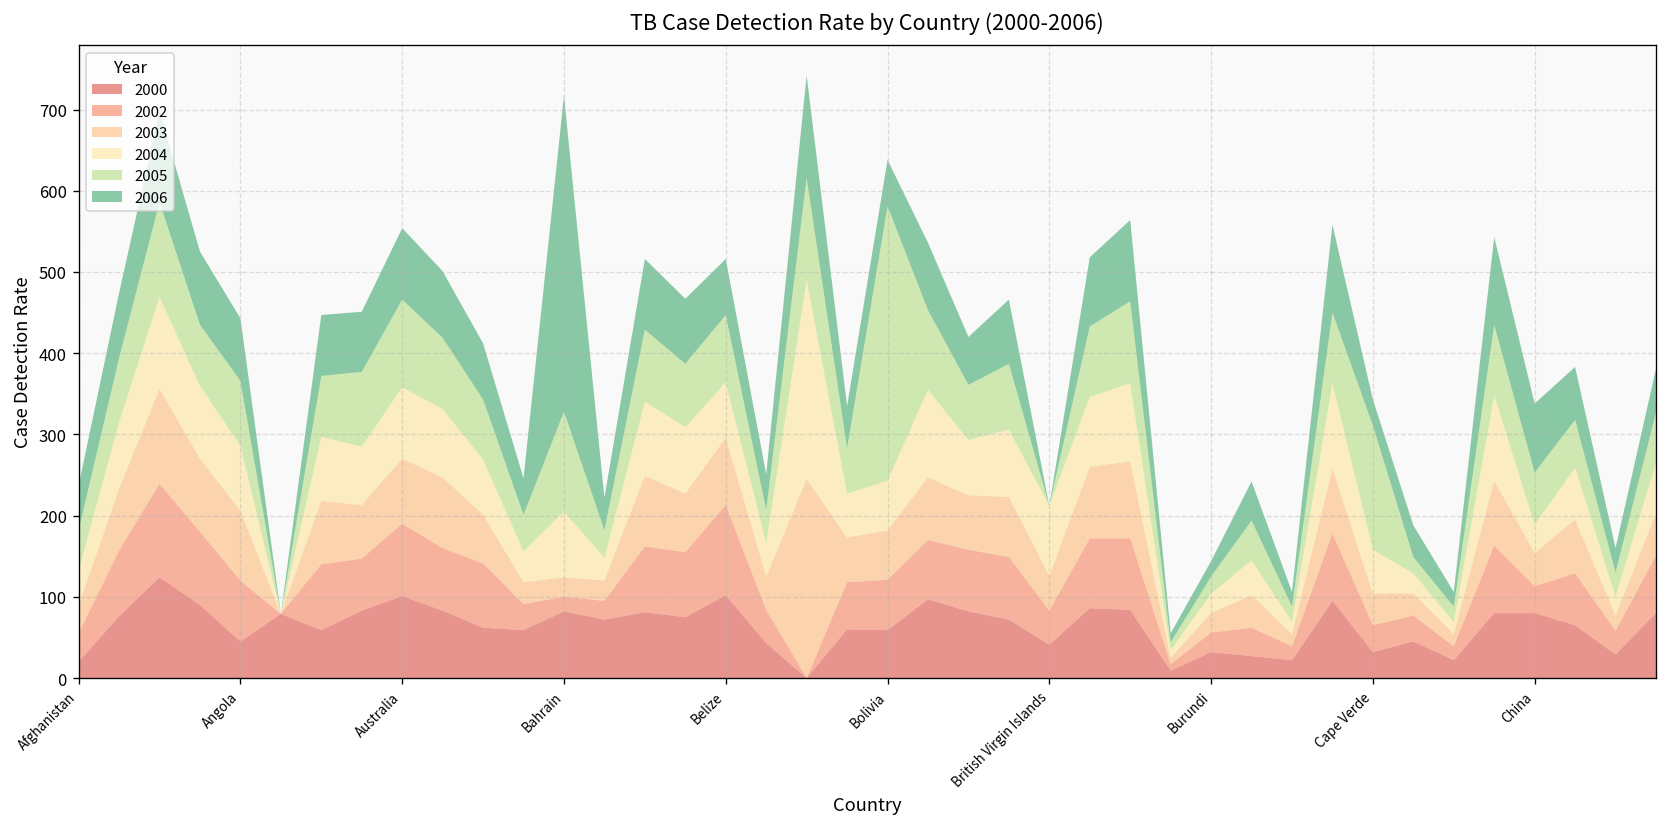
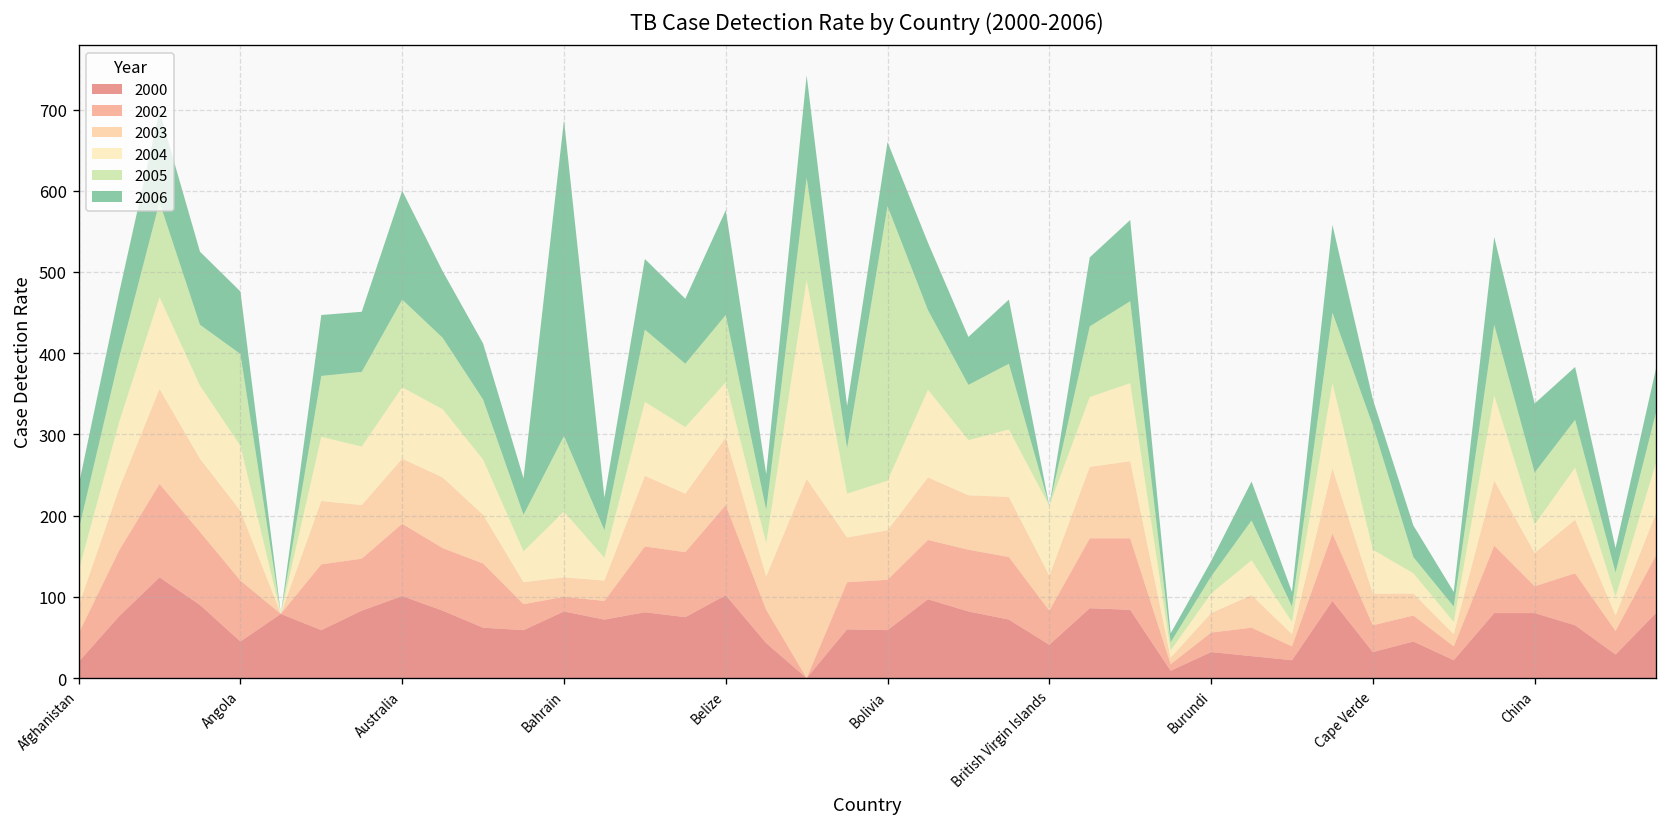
2005, Angola: 80 -> 110
2006, Australia: 90 -> 130
2005, Bahrain: 120 -> 90
2006, Belize: 70 -> 130
2006, Bolivia: 60 -> 80
